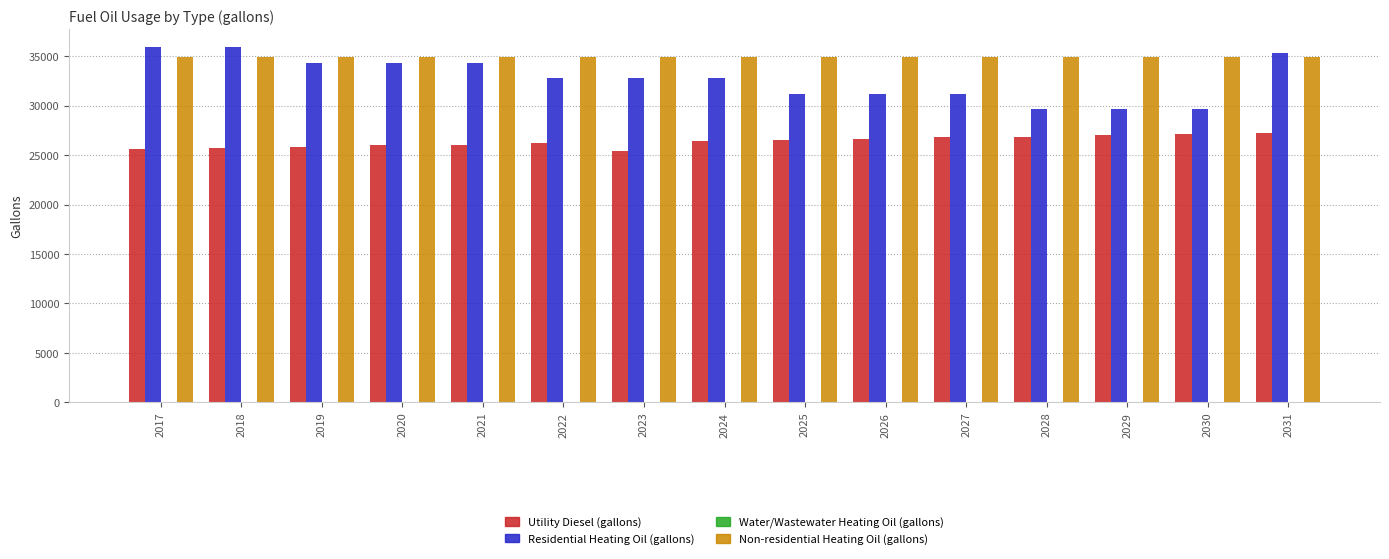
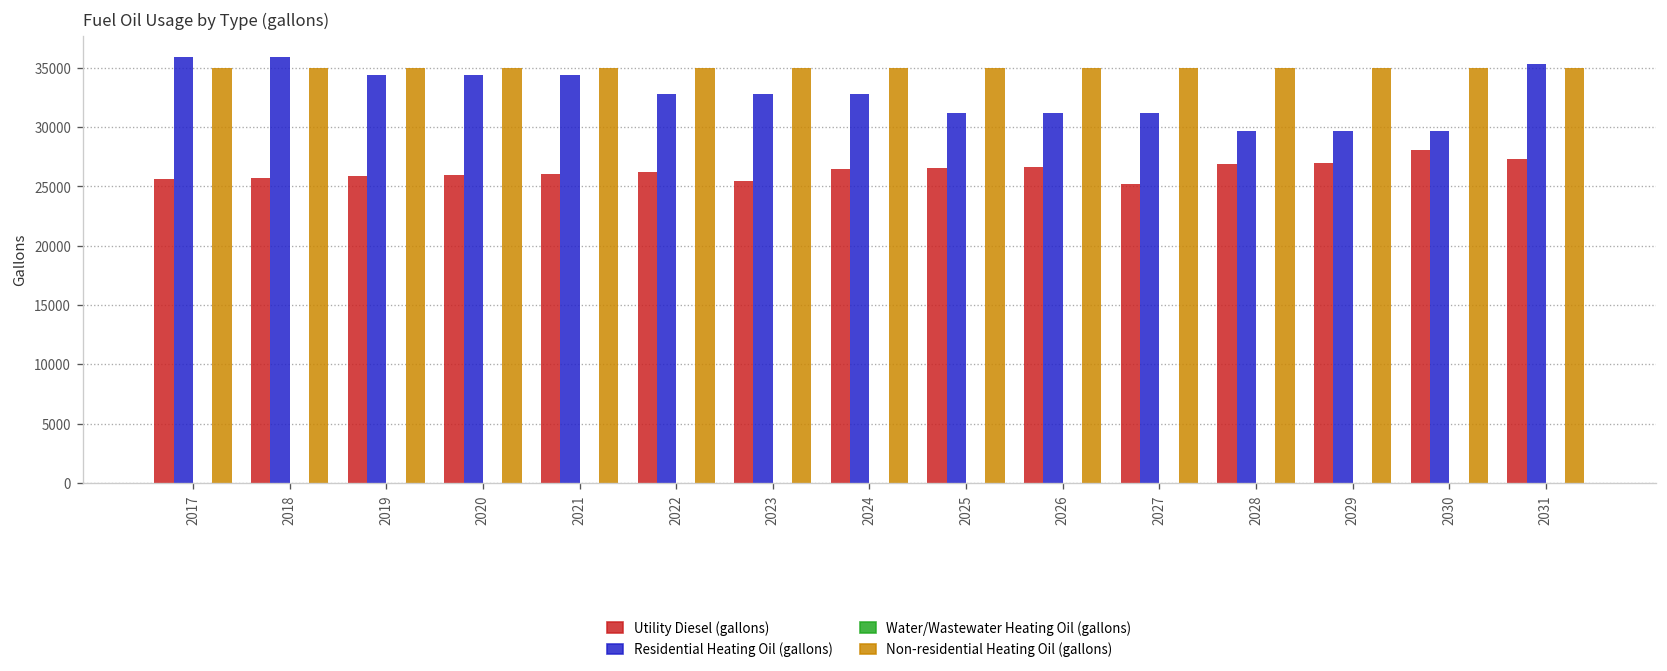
Utility Diesel (gallons), 2027: 27000 -> 25000
Utility Diesel (gallons), 2030: 27000 -> 28000
